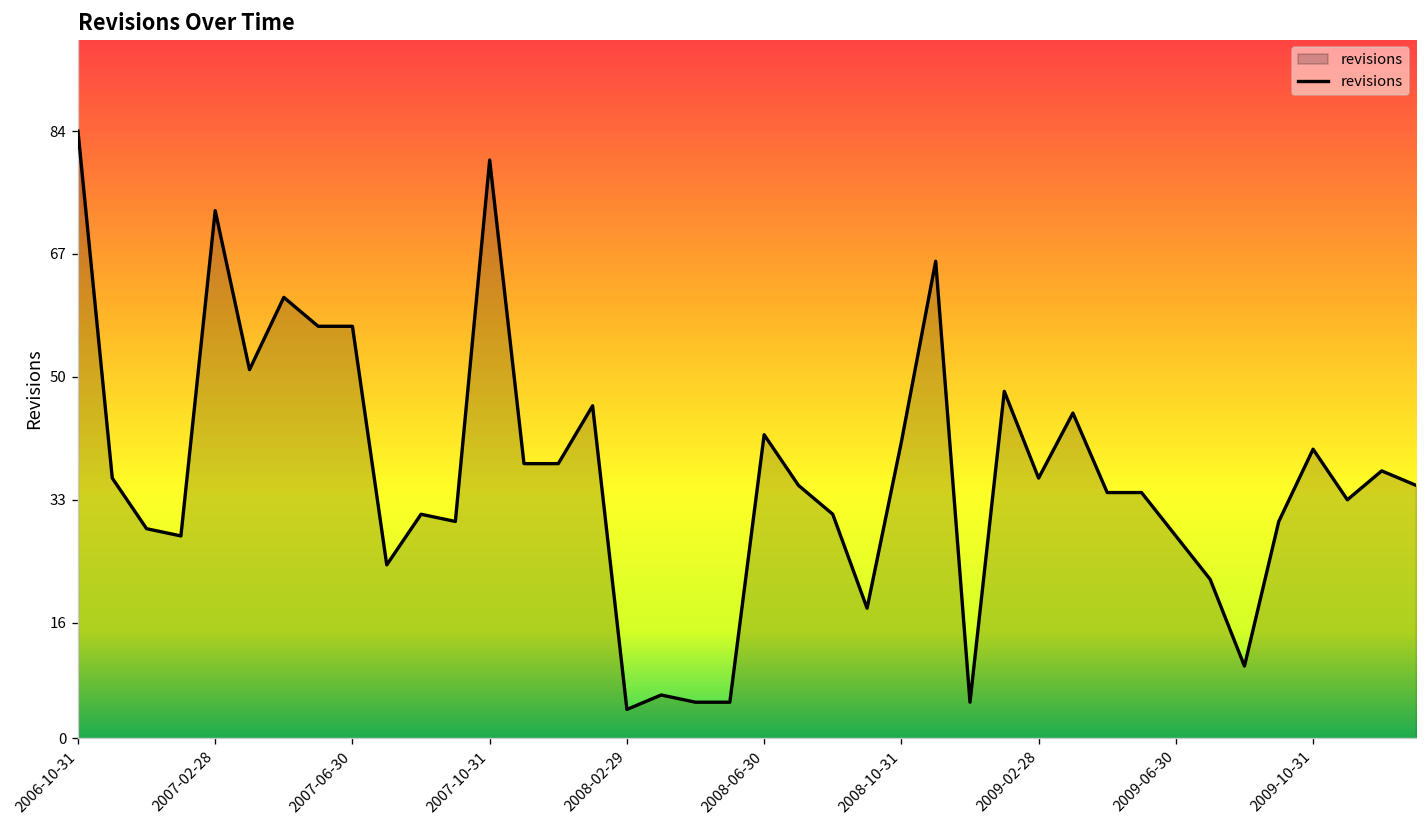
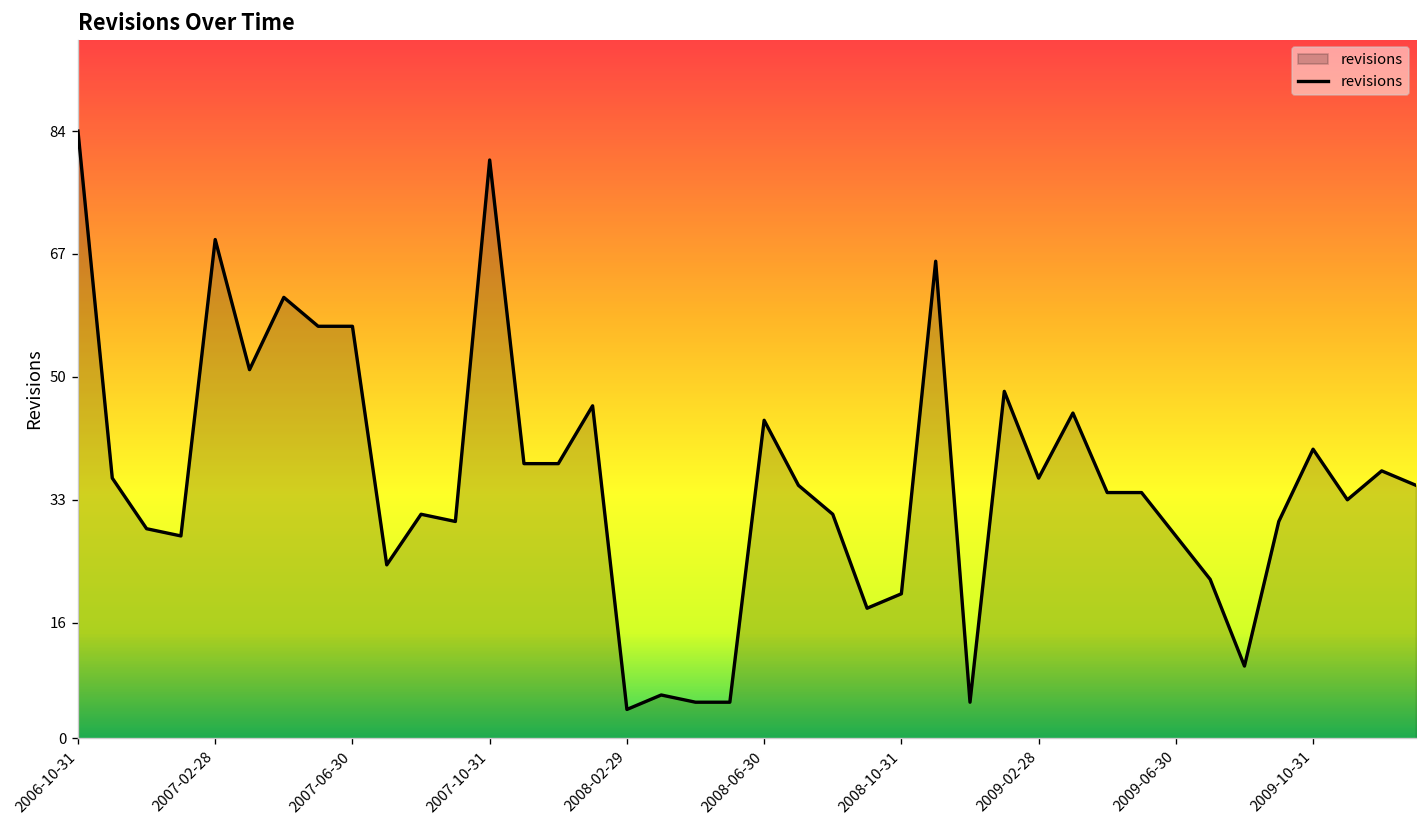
2007-02-28: 73 -> 69
2008-06-30: 42 -> 44
2008-10-31: 41 -> 20
